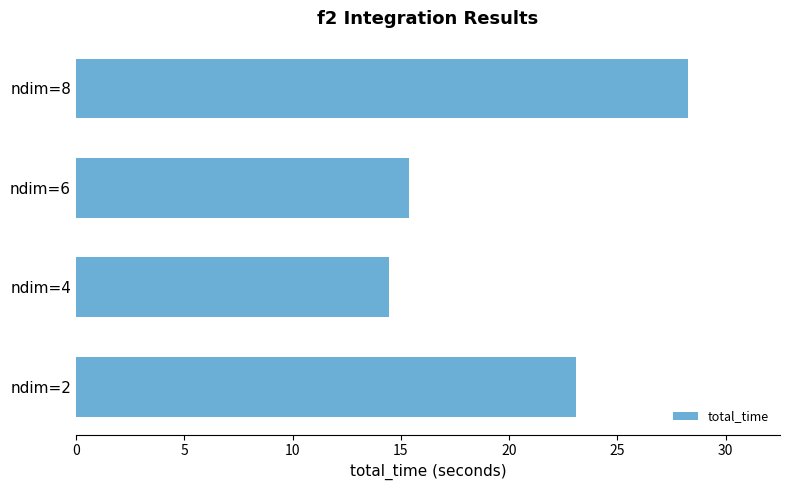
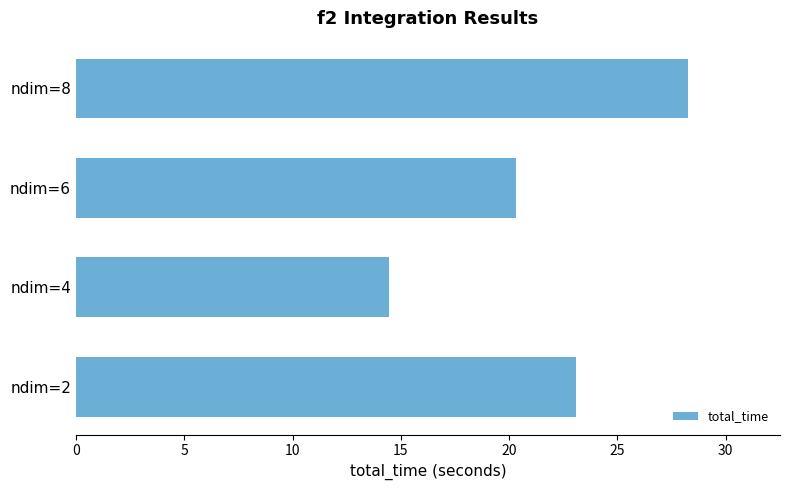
ndim=6: 15.4 -> 20.3
